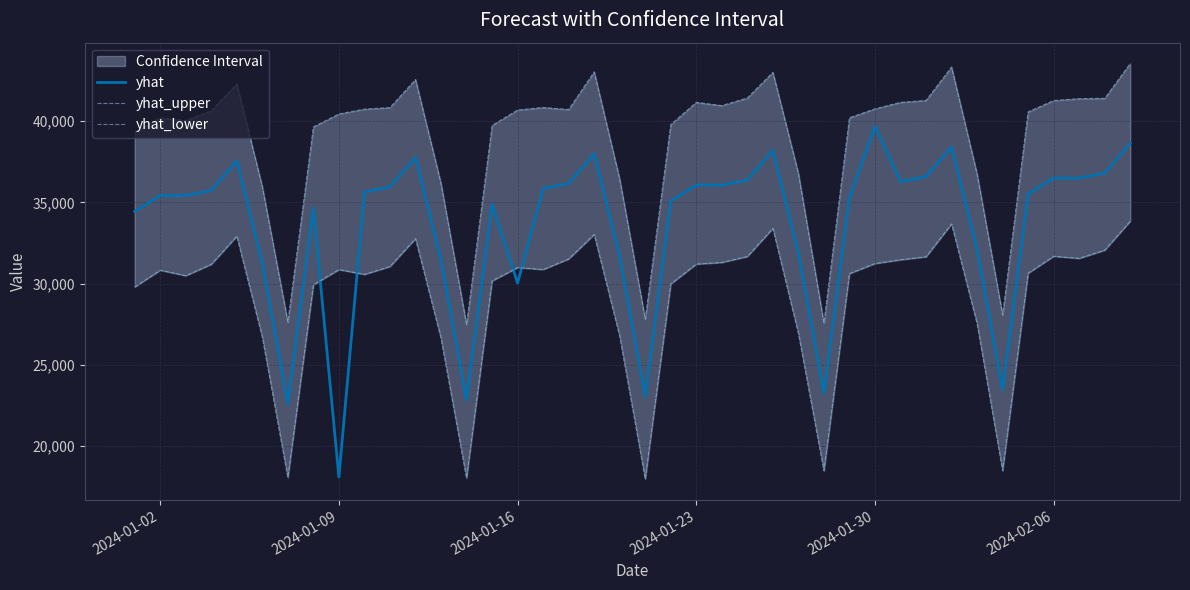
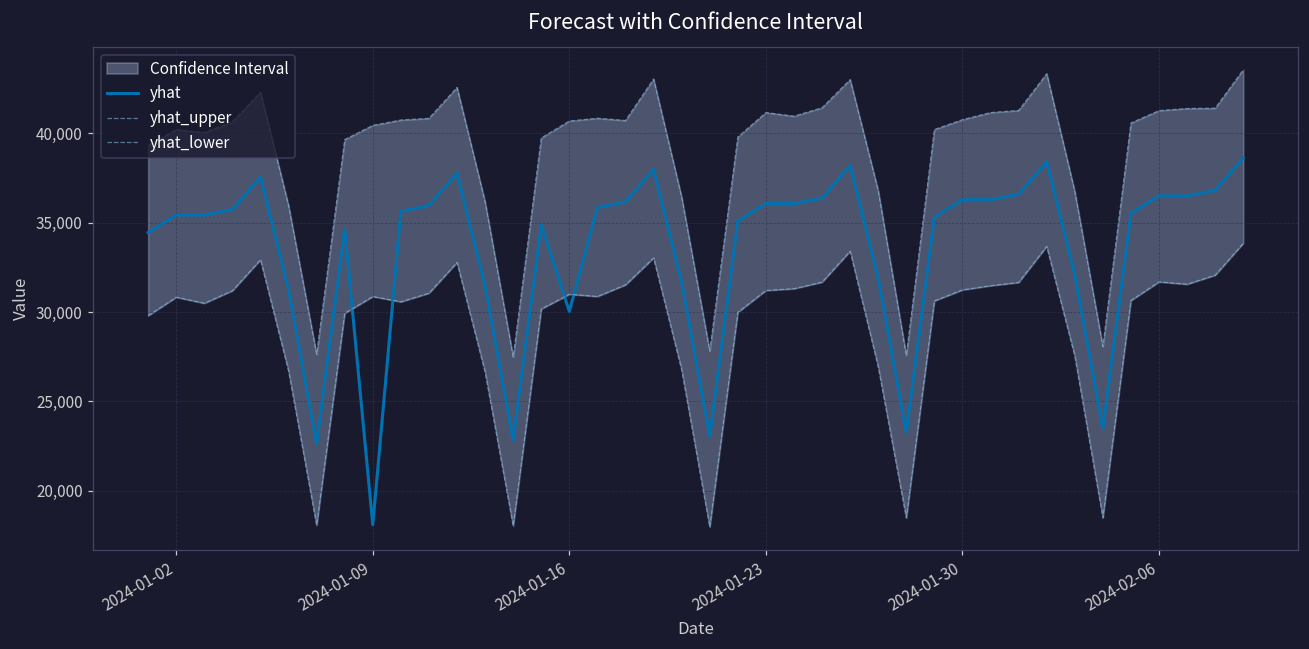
yhat, 2024-01-30: 39,700 -> 36,300
